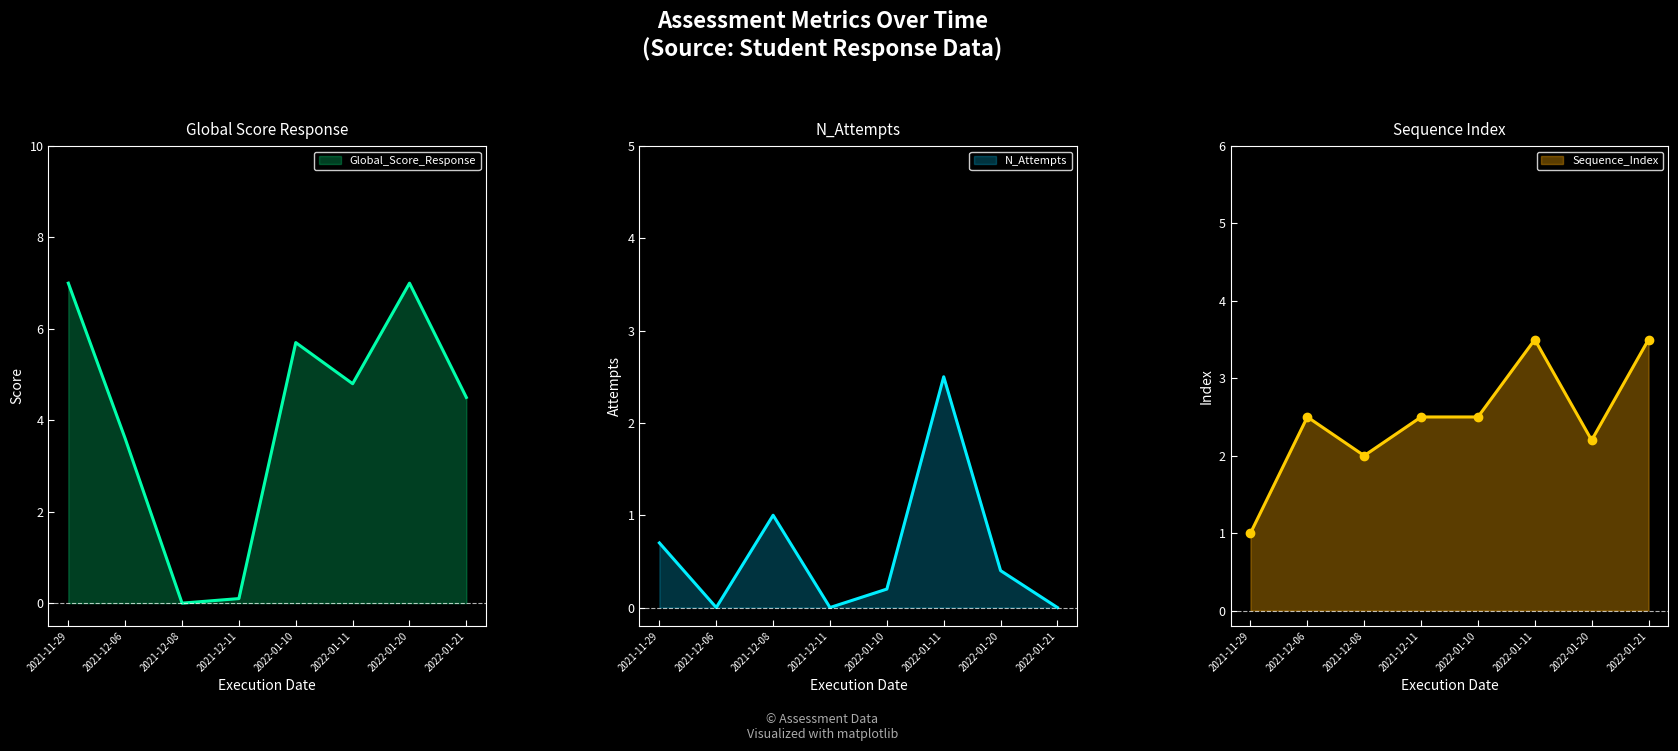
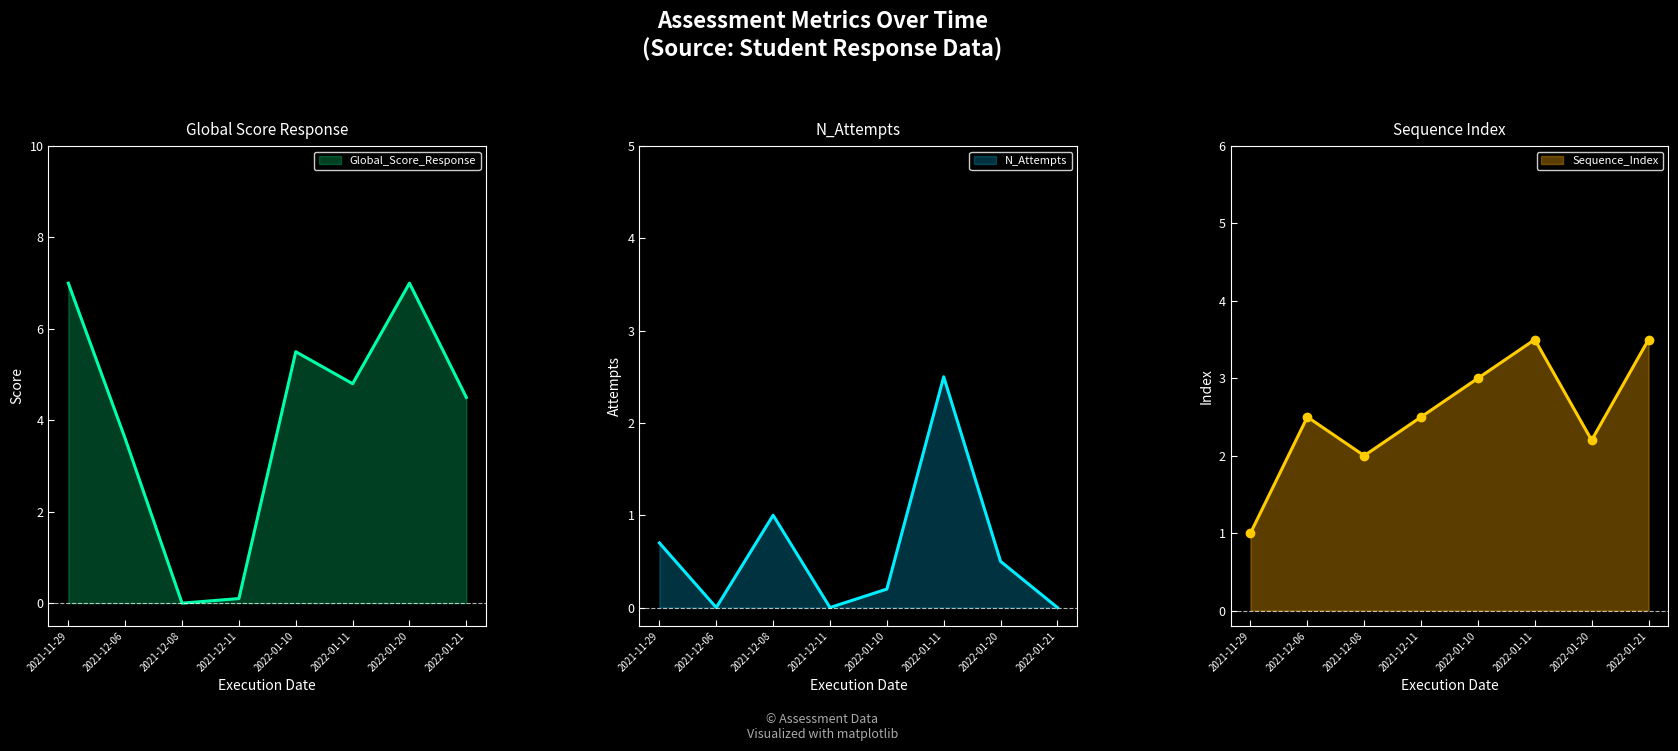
Global Score Response, 2022-01-10: 5.7 -> 5.5
N_Attempts, 2022-01-20: 0.4 -> 0.5
Sequence Index, 2022-01-10: 2.5 -> 3.0
